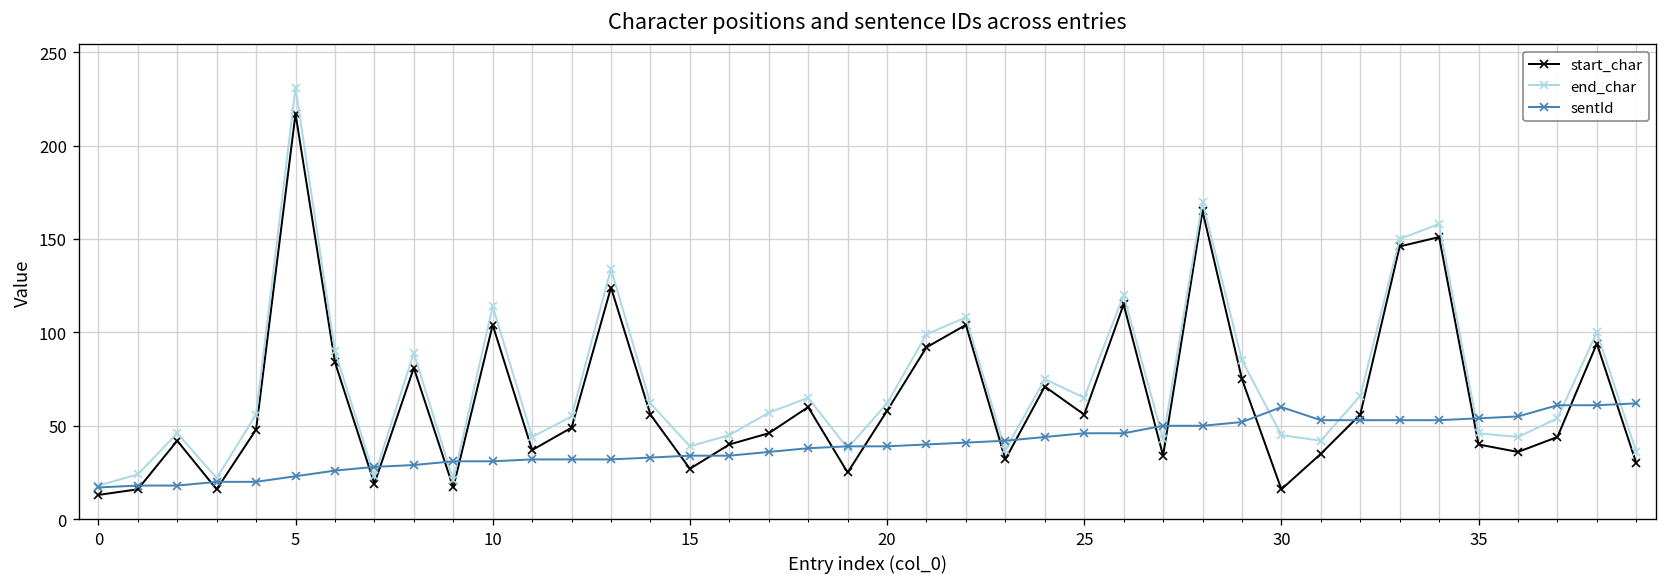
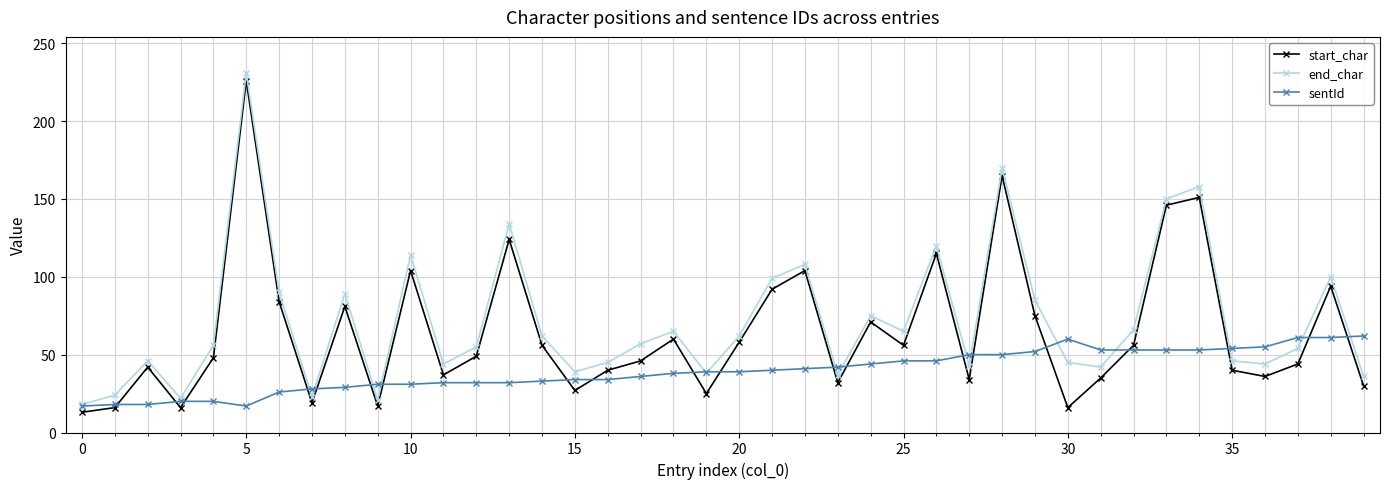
start_char, 5: 217 -> 226
sentId, 5: 23 -> 17
